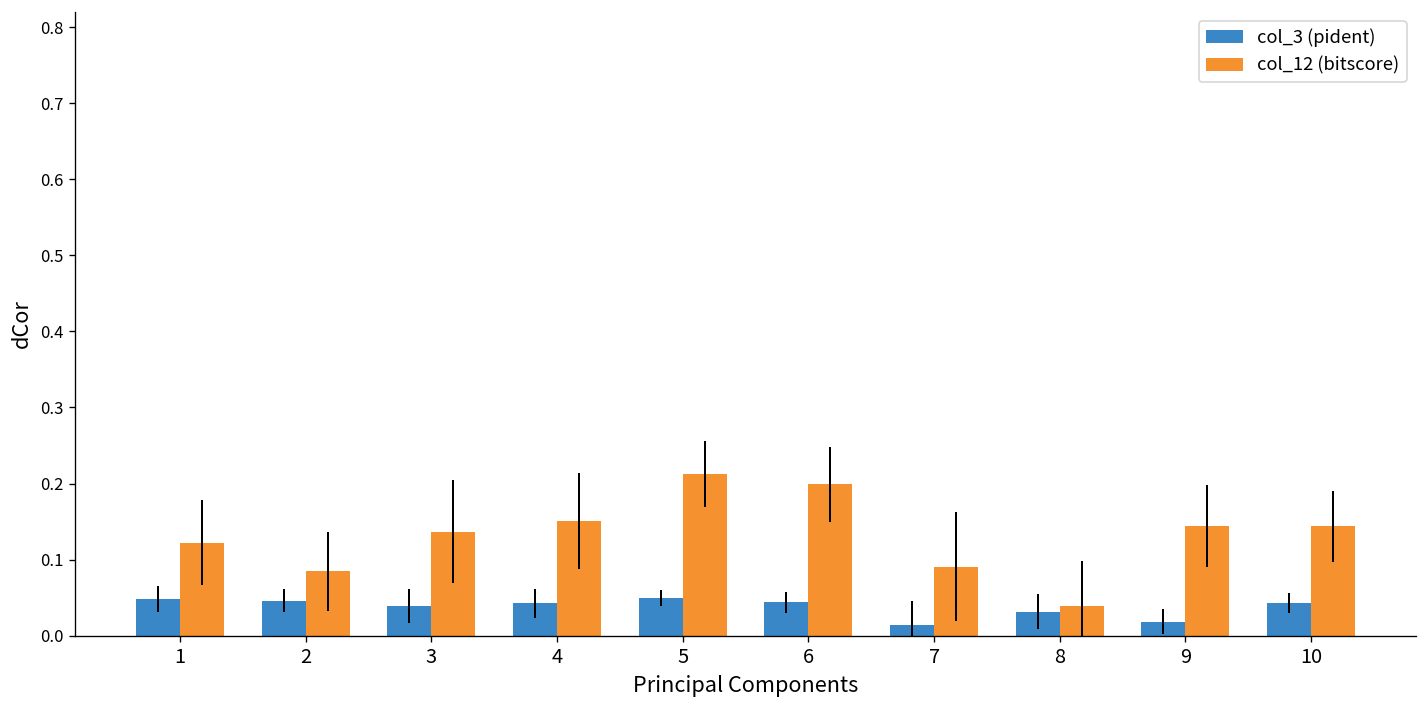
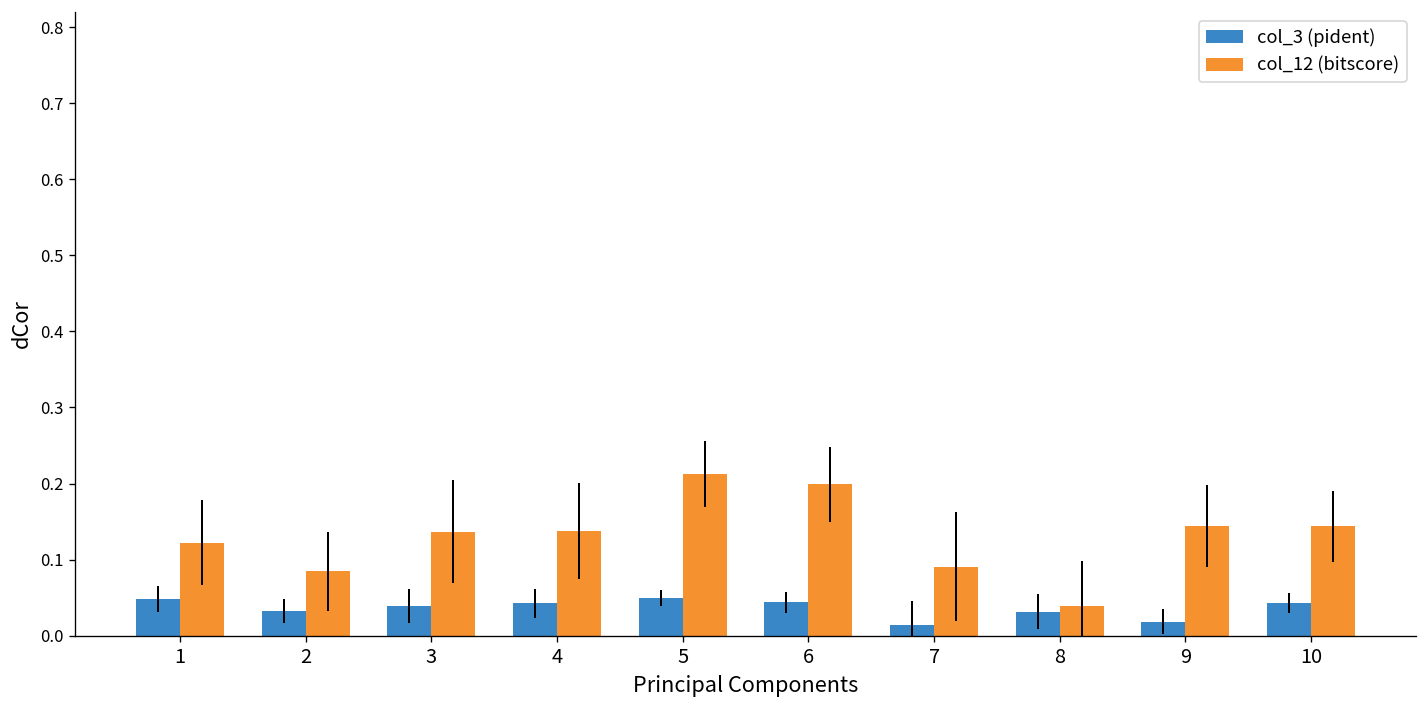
col_3 (pident), 2: 0.05 -> 0.03
col_12 (bitscore), 4: 0.15 -> 0.14
